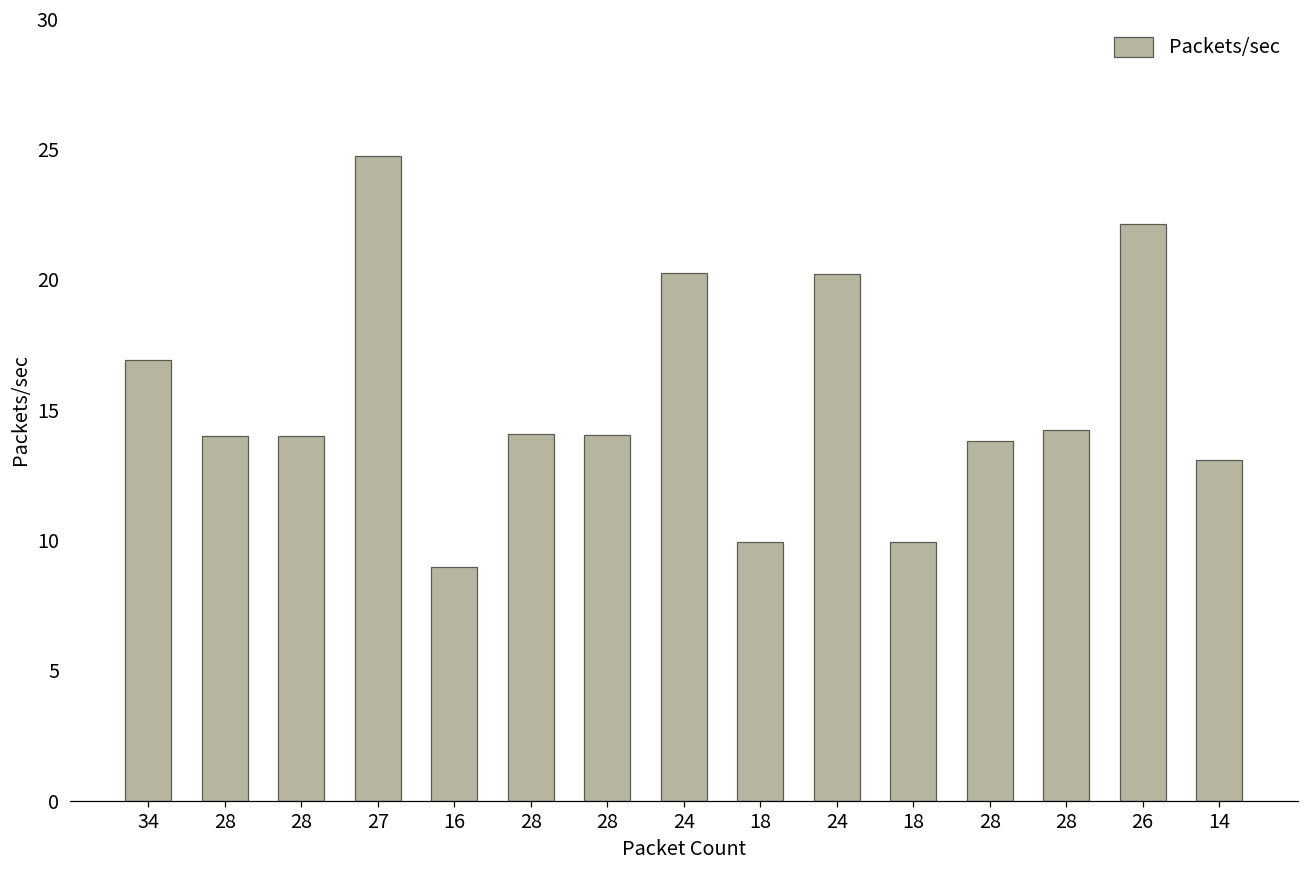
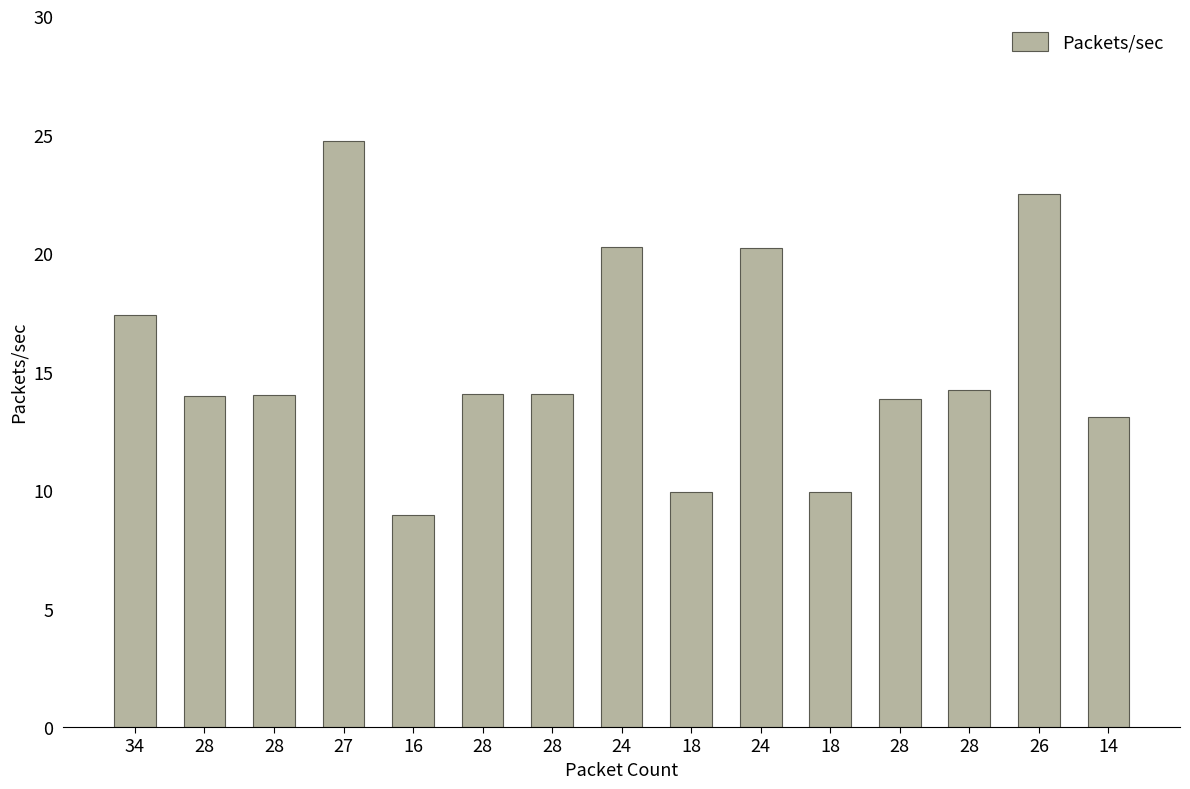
34: 16.9 -> 17.4
26: 22.1 -> 22.5
